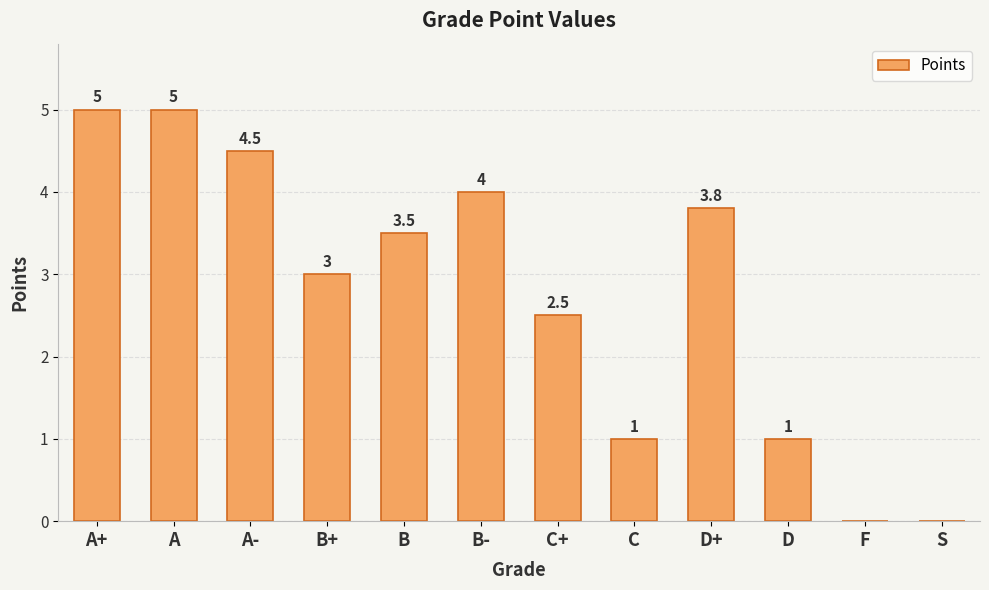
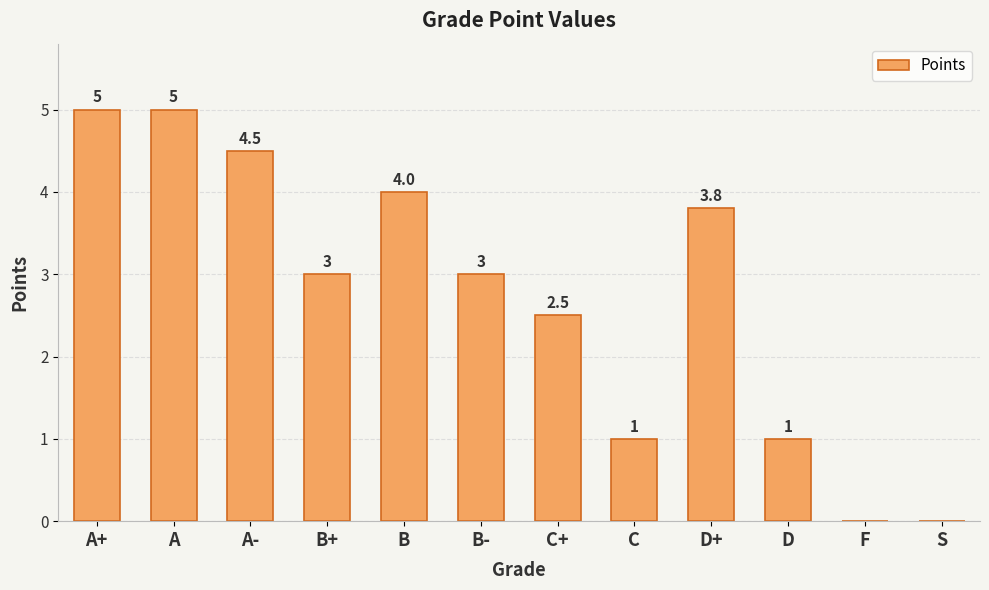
B: 3.5 -> 4.0
B-: 4 -> 3
